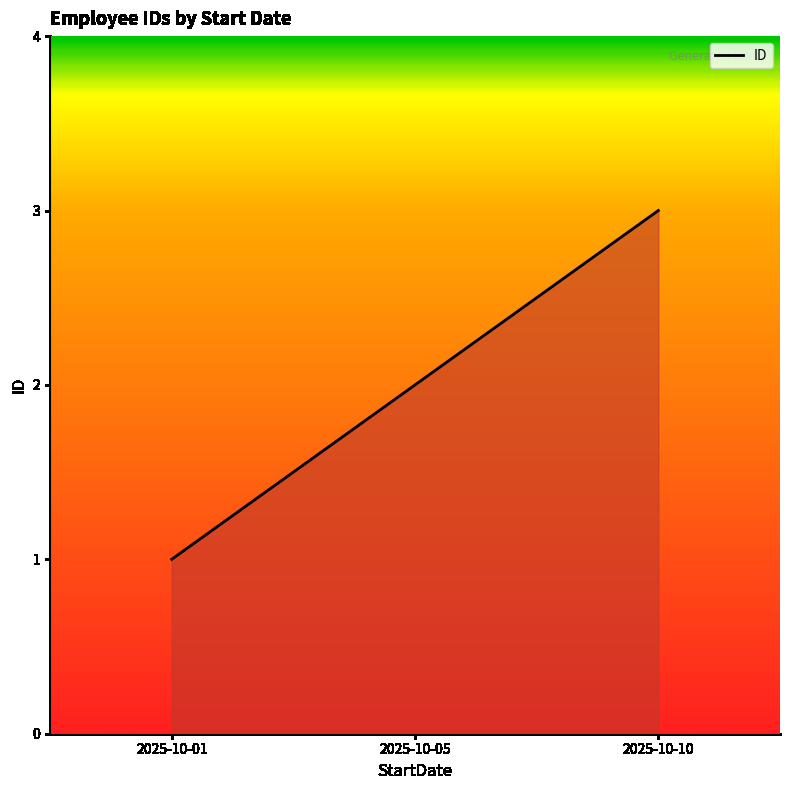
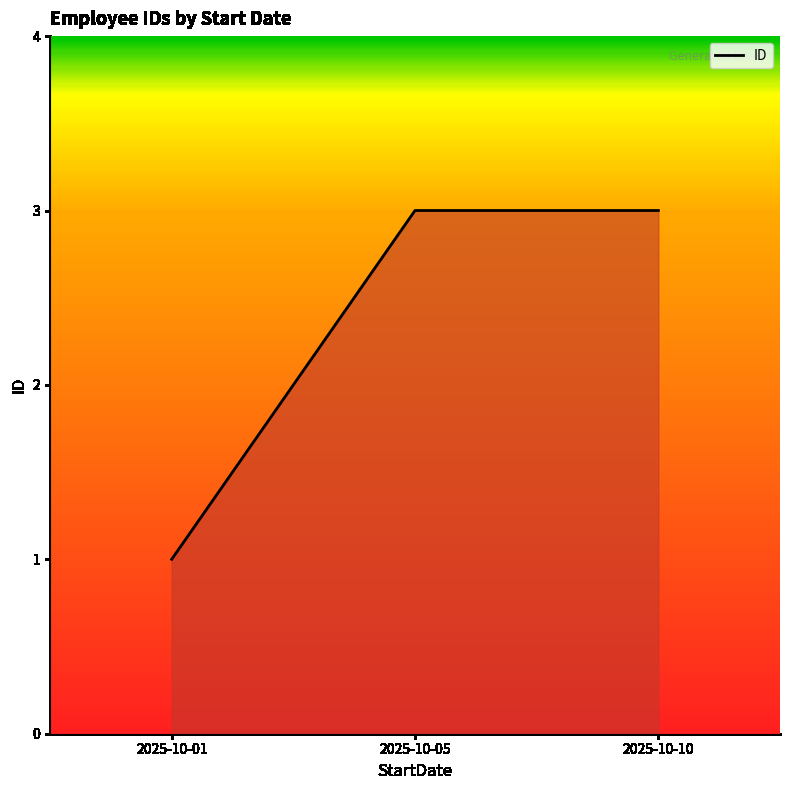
2025-10-05: 2 -> 3
